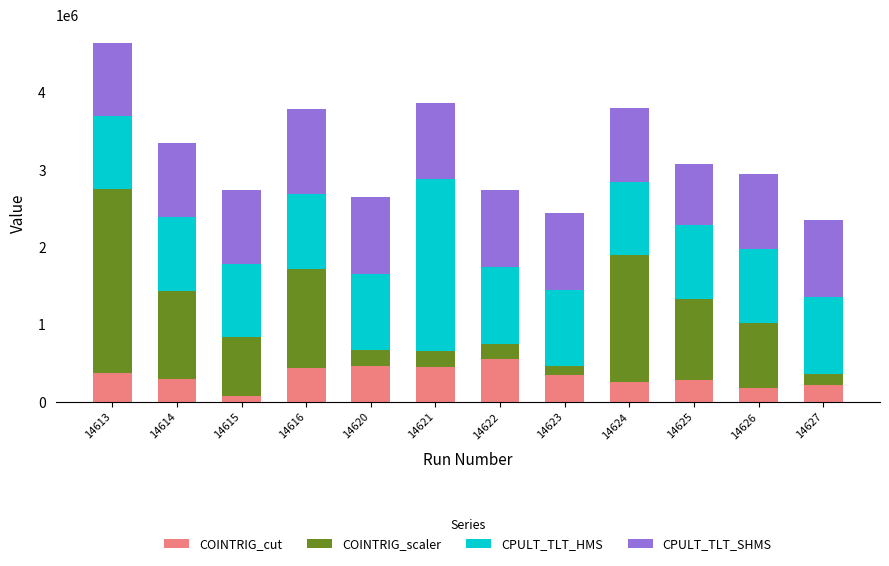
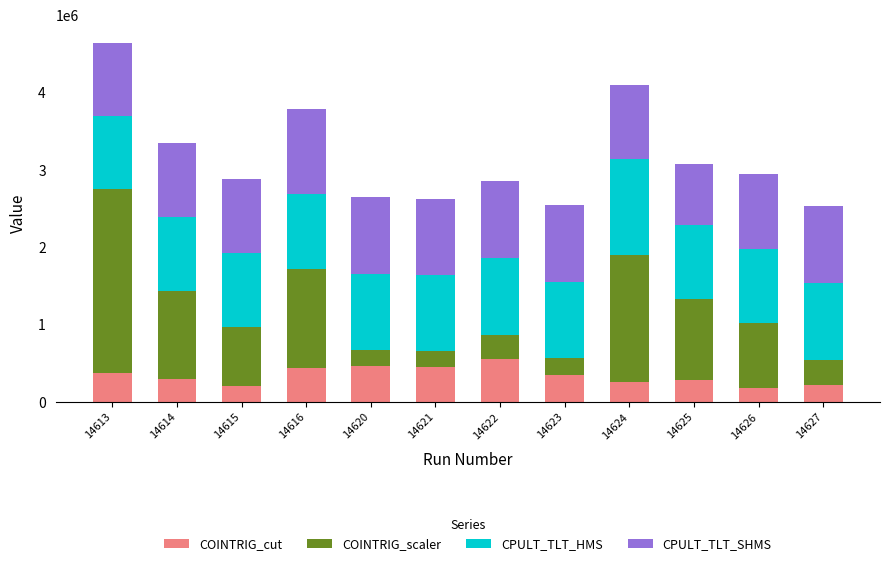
COINTRIG_cut, 14615: 100000 -> 200000
CPULT_TLT_HMS, 14621: 2200000 -> 1000000
COINTRIG_scaler, 14622: 200000 -> 300000
COINTRIG_scaler, 14623: 100000 -> 200000
CPULT_TLT_HMS, 14624: 900000 -> 1200000
COINTRIG_scaler, 14627: 100000 -> 300000
